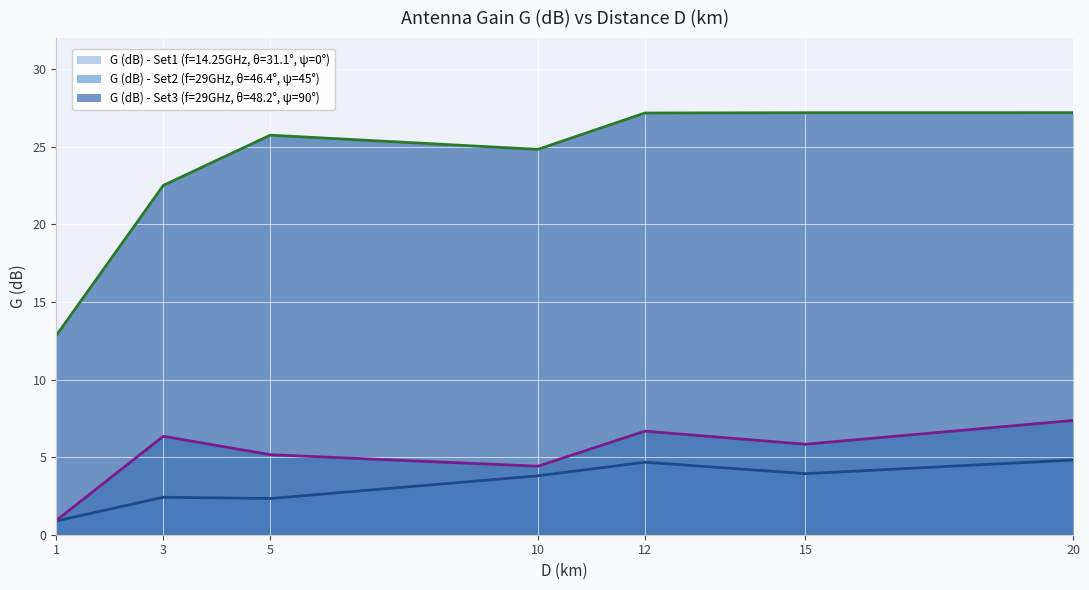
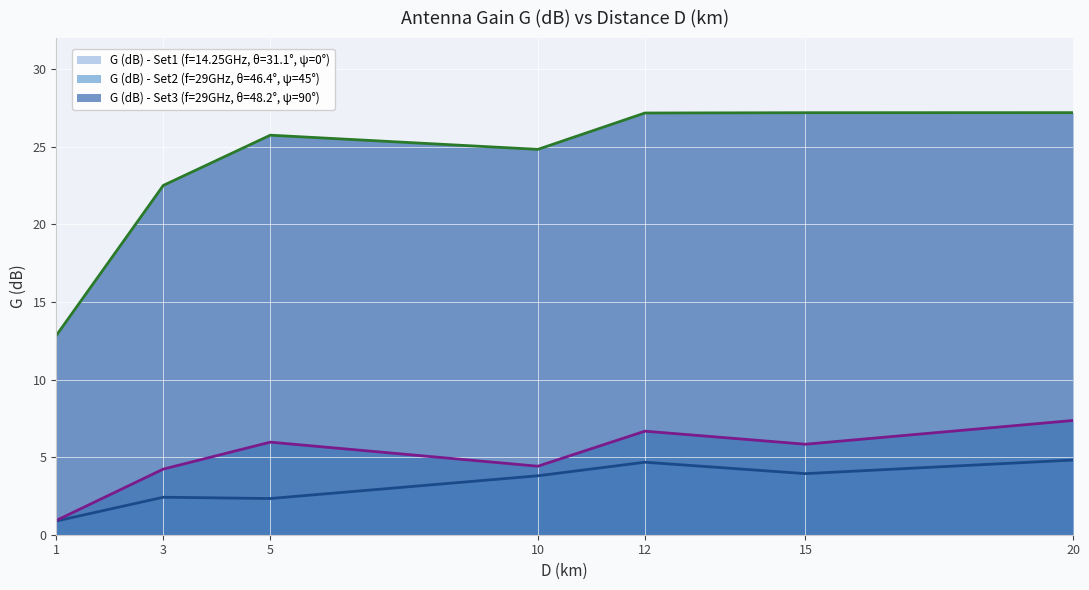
G (dB) - Set2 (f=29GHz, θ=46.4°, ψ=45°), 3: 6.3 -> 4.2
G (dB) - Set2 (f=29GHz, θ=46.4°, ψ=45°), 5: 5.2 -> 6.0
